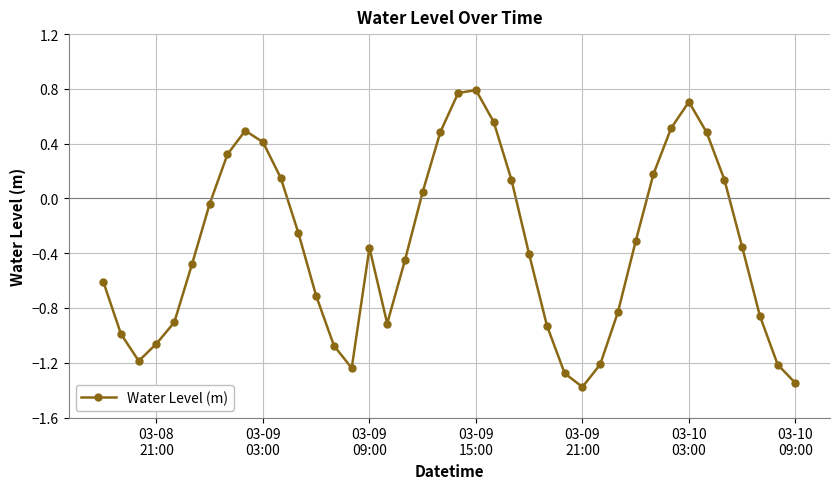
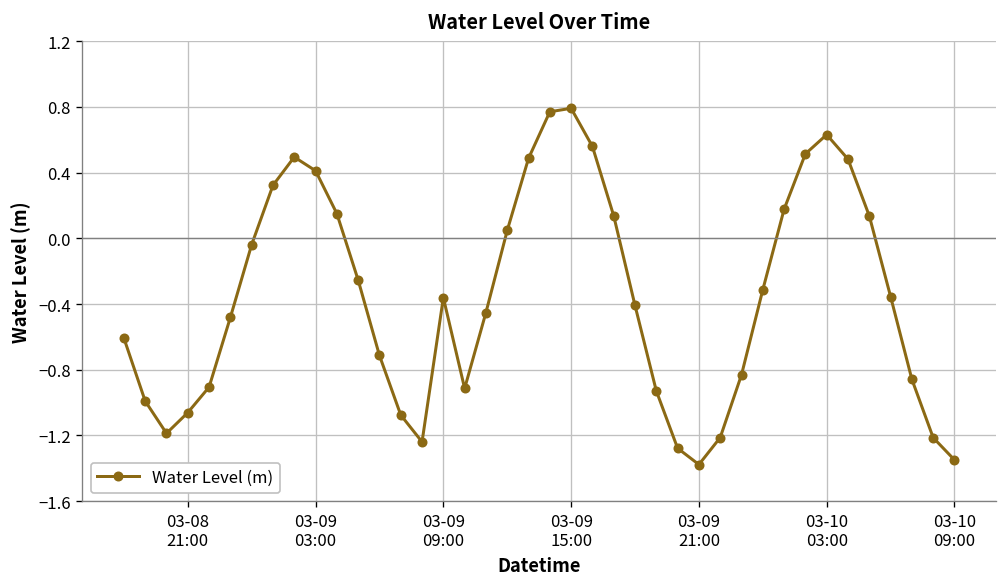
03-10 03:00: 0.71 -> 0.63
